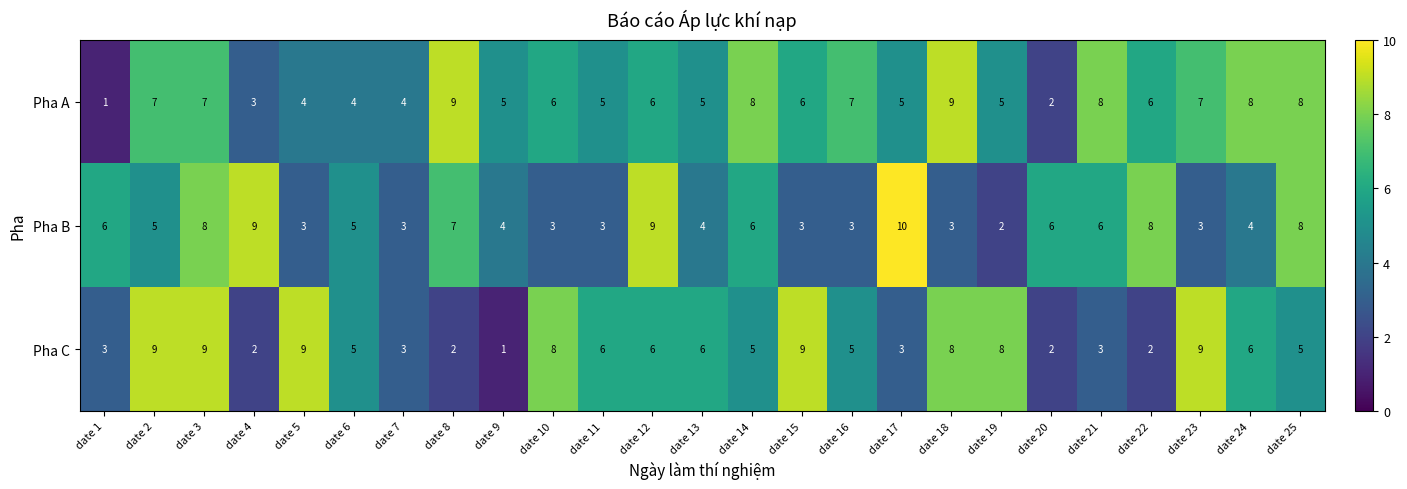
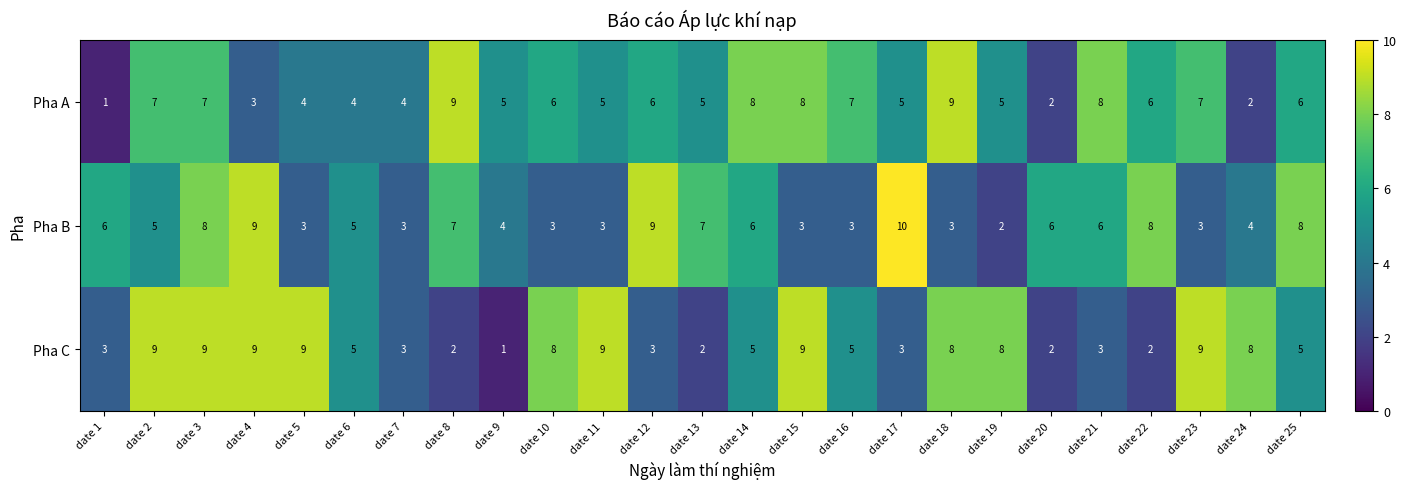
Pha A, date 15: 6 -> 8
Pha A, date 24: 8 -> 2
Pha A, date 25: 8 -> 6
Pha B, date 13: 4 -> 7
Pha C, date 4: 2 -> 9
Pha C, date 11: 6 -> 9
Pha C, date 12: 6 -> 3
Pha C, date 13: 6 -> 2
Pha C, date 24: 6 -> 8
